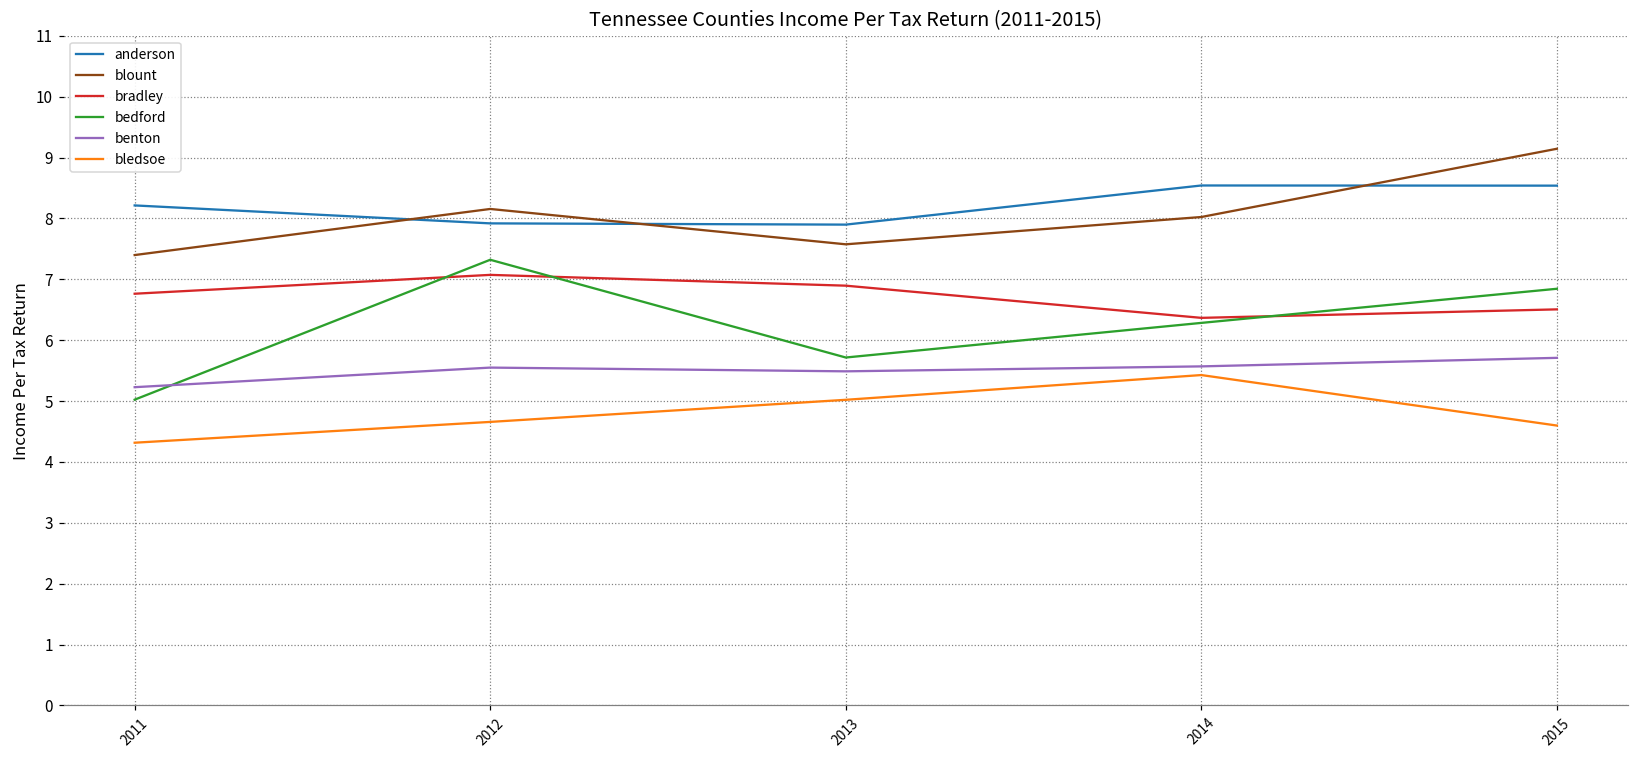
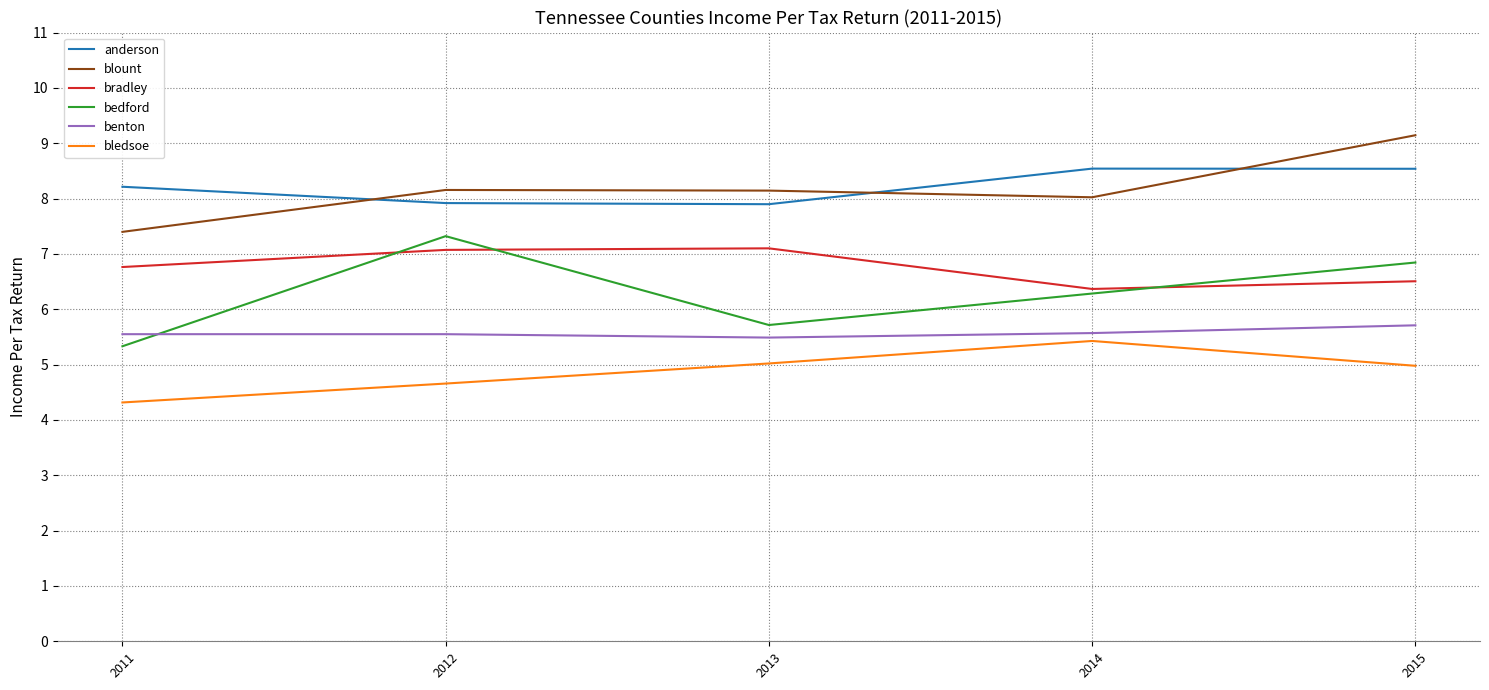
bedford, 2011: 5.0 -> 5.3
benton, 2011: 5.2 -> 5.5
blount, 2013: 7.6 -> 8.1
bradley, 2013: 6.9 -> 7.1
bledsoe, 2015: 4.6 -> 5.0
